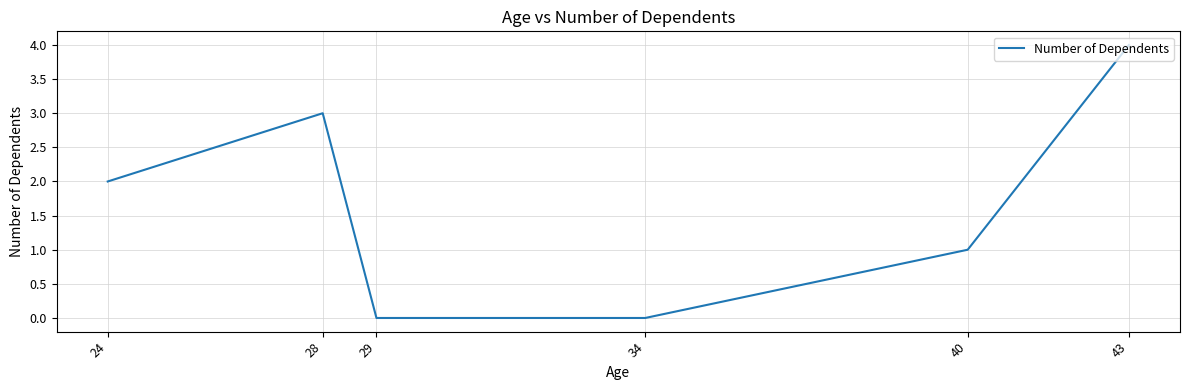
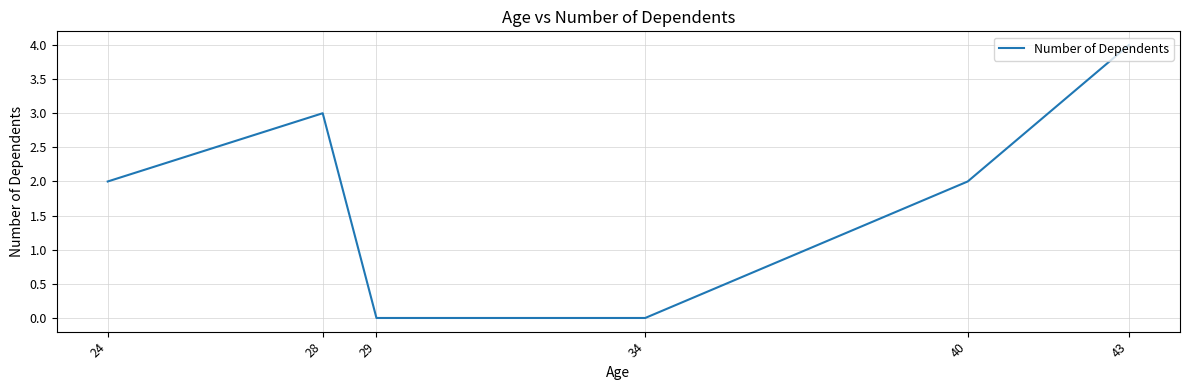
40: 1 -> 2
